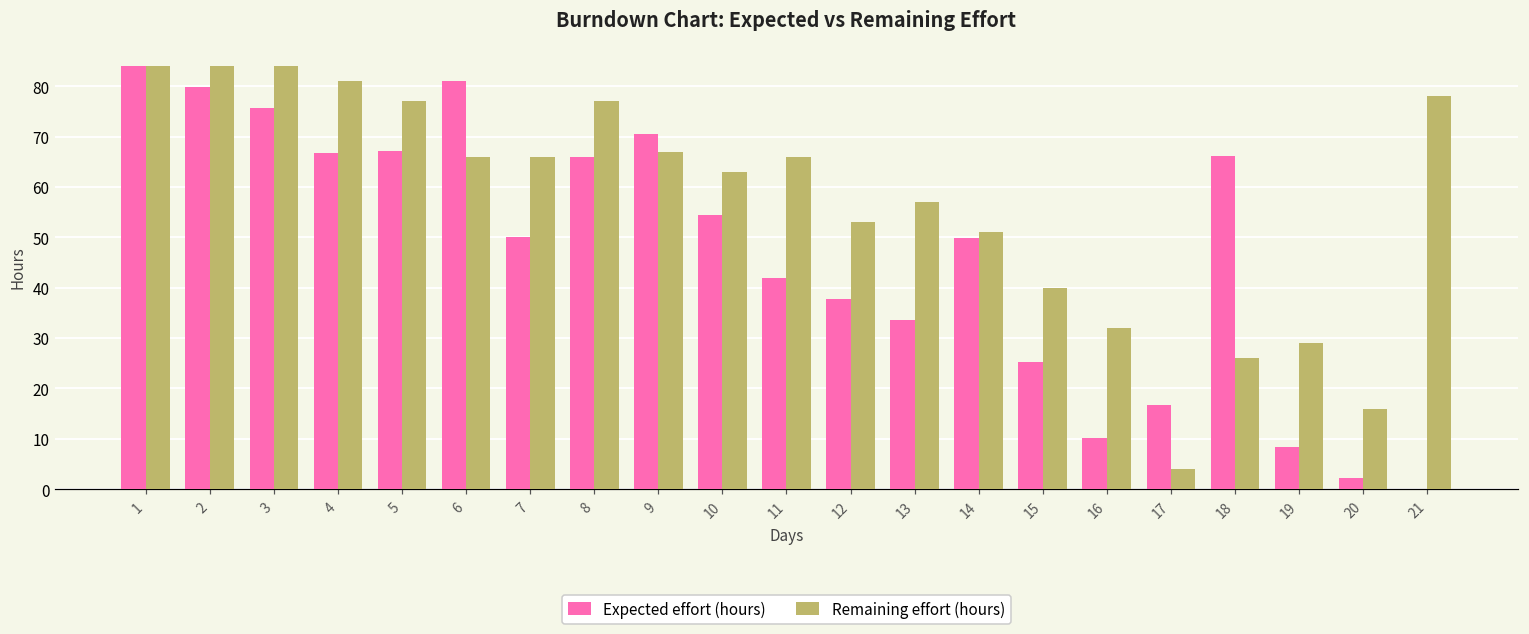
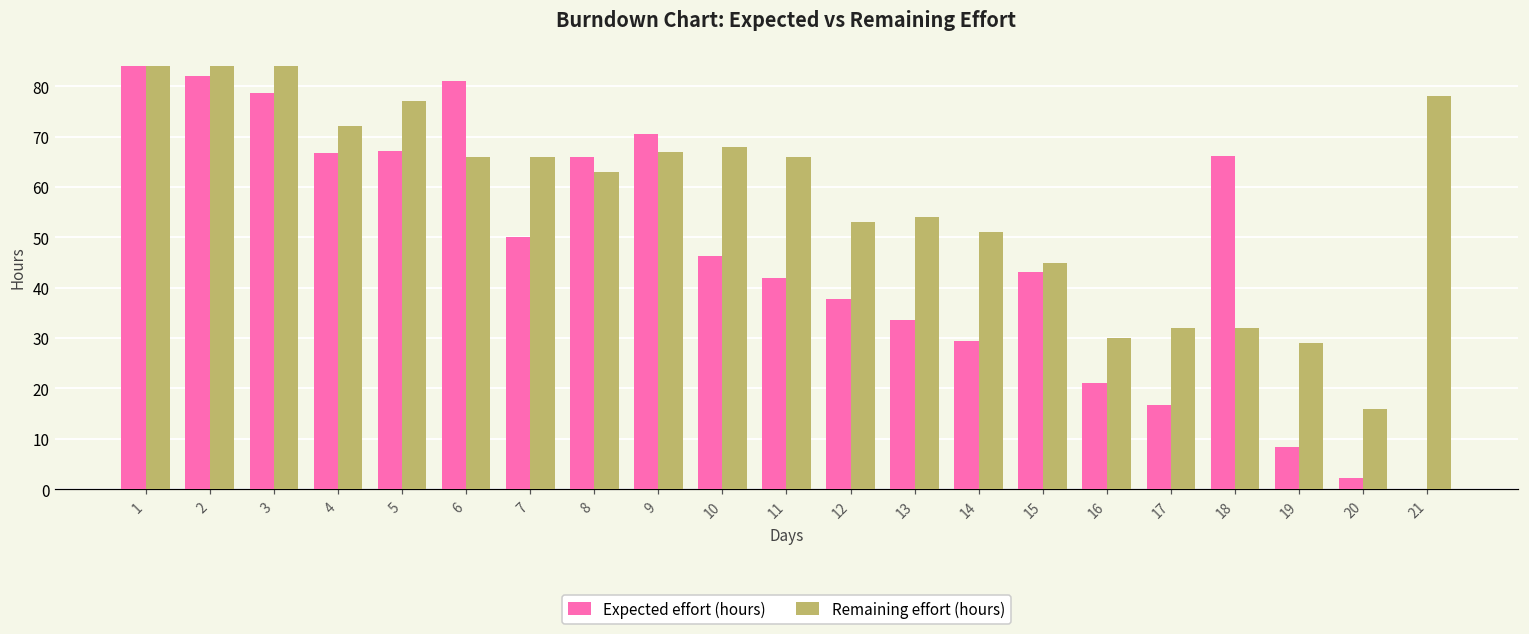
Expected effort (hours), 2: 80 -> 82
Expected effort (hours), 3: 76 -> 79
Remaining effort (hours), 4: 81 -> 72
Remaining effort (hours), 8: 77 -> 63
Expected effort (hours), 10: 54 -> 46
Remaining effort (hours), 10: 63 -> 68
Remaining effort (hours), 13: 57 -> 54
Expected effort (hours), 14: 50 -> 29
Expected effort (hours), 15: 25 -> 43
Remaining effort (hours), 15: 40 -> 45
Expected effort (hours), 16: 10 -> 21
Remaining effort (hours), 16: 32 -> 30
Remaining effort (hours), 17: 4 -> 32
Remaining effort (hours), 18: 26 -> 32
